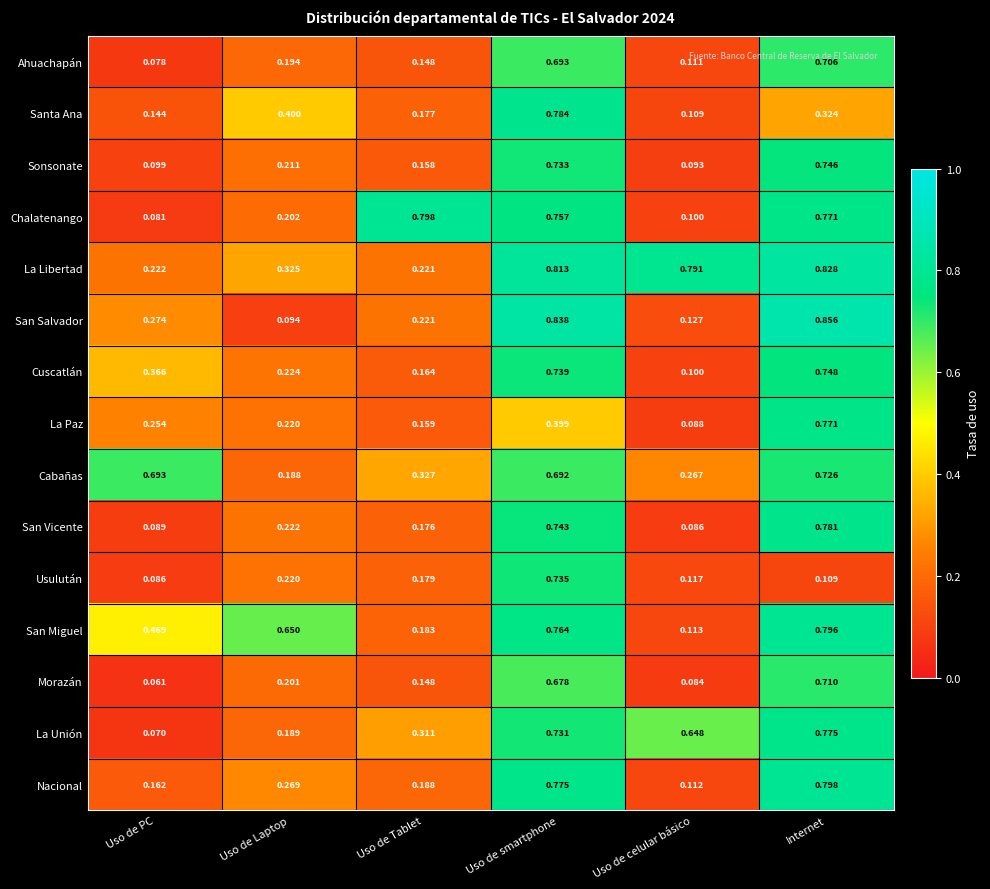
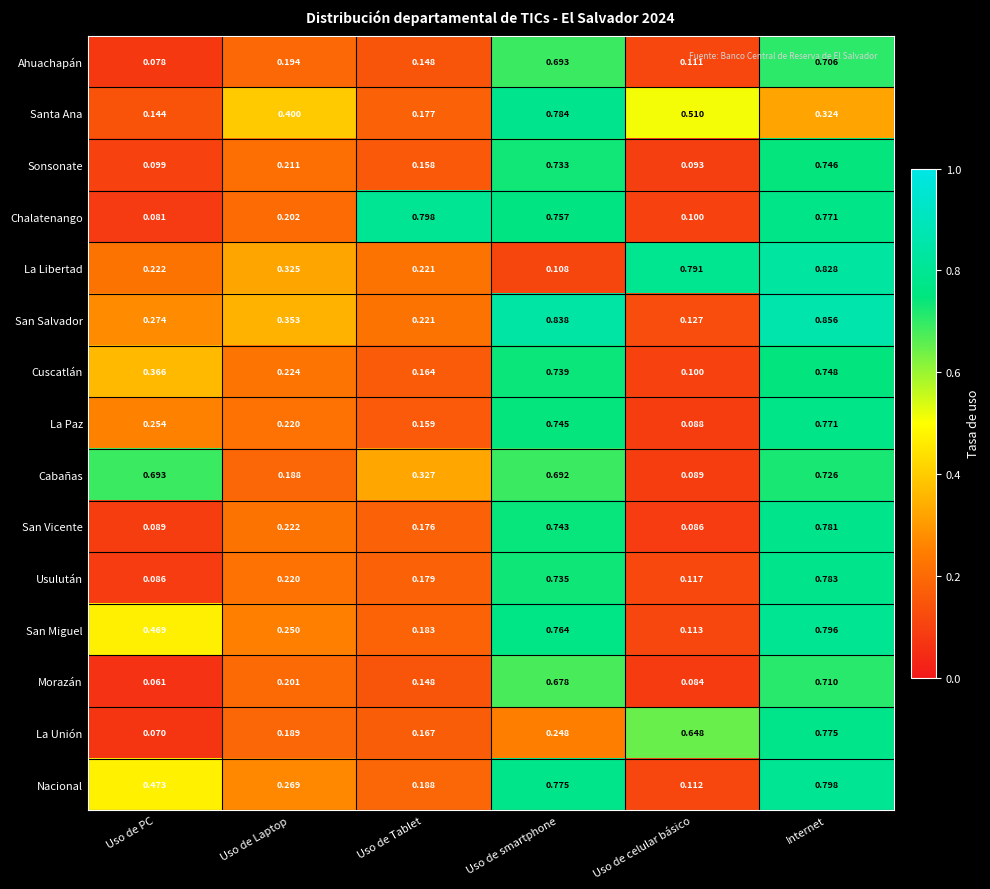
Santa Ana, Uso de celular básico: 0.109 -> 0.510
La Libertad, Uso de smartphone: 0.813 -> 0.108
San Salvador, Uso de Laptop: 0.094 -> 0.353
La Paz, Uso de smartphone: 0.399 -> 0.745
Cabañas, Uso de celular básico: 0.267 -> 0.089
Usulután, Internet: 0.109 -> 0.783
San Miguel, Uso de Laptop: 0.650 -> 0.250
La Unión, Uso de Tablet: 0.311 -> 0.167
La Unión, Uso de smartphone: 0.731 -> 0.248
Nacional, Uso de PC: 0.162 -> 0.473
